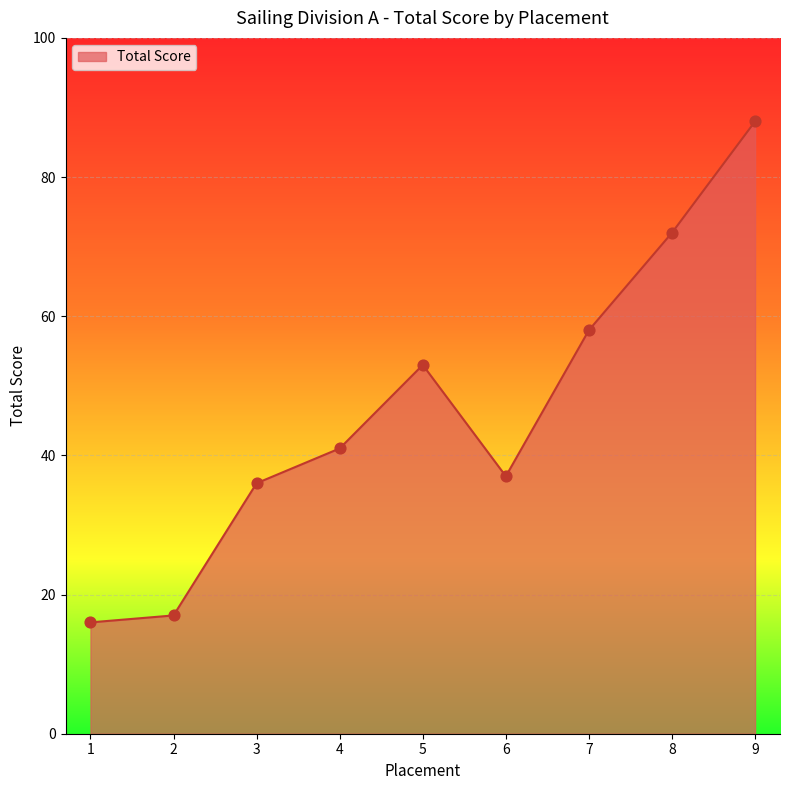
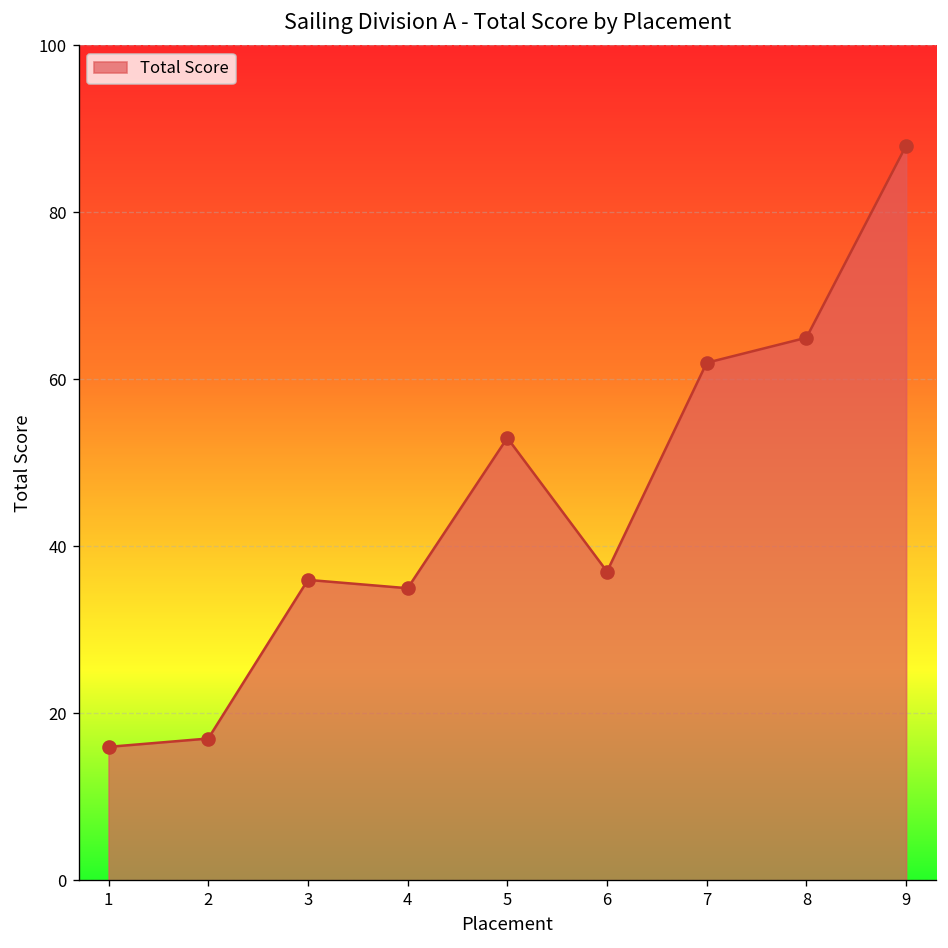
4: 41 -> 35
7: 58 -> 62
8: 72 -> 65
